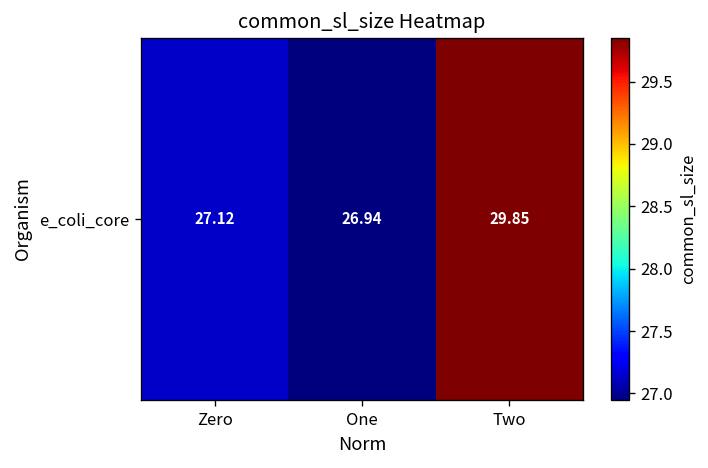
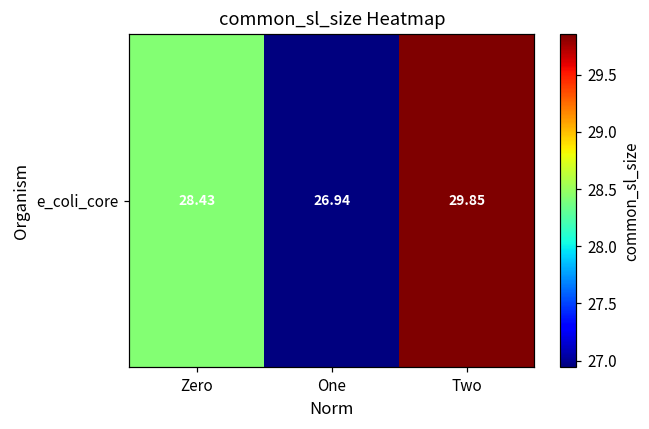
e_coli_core, Zero: 27.12 -> 28.43
